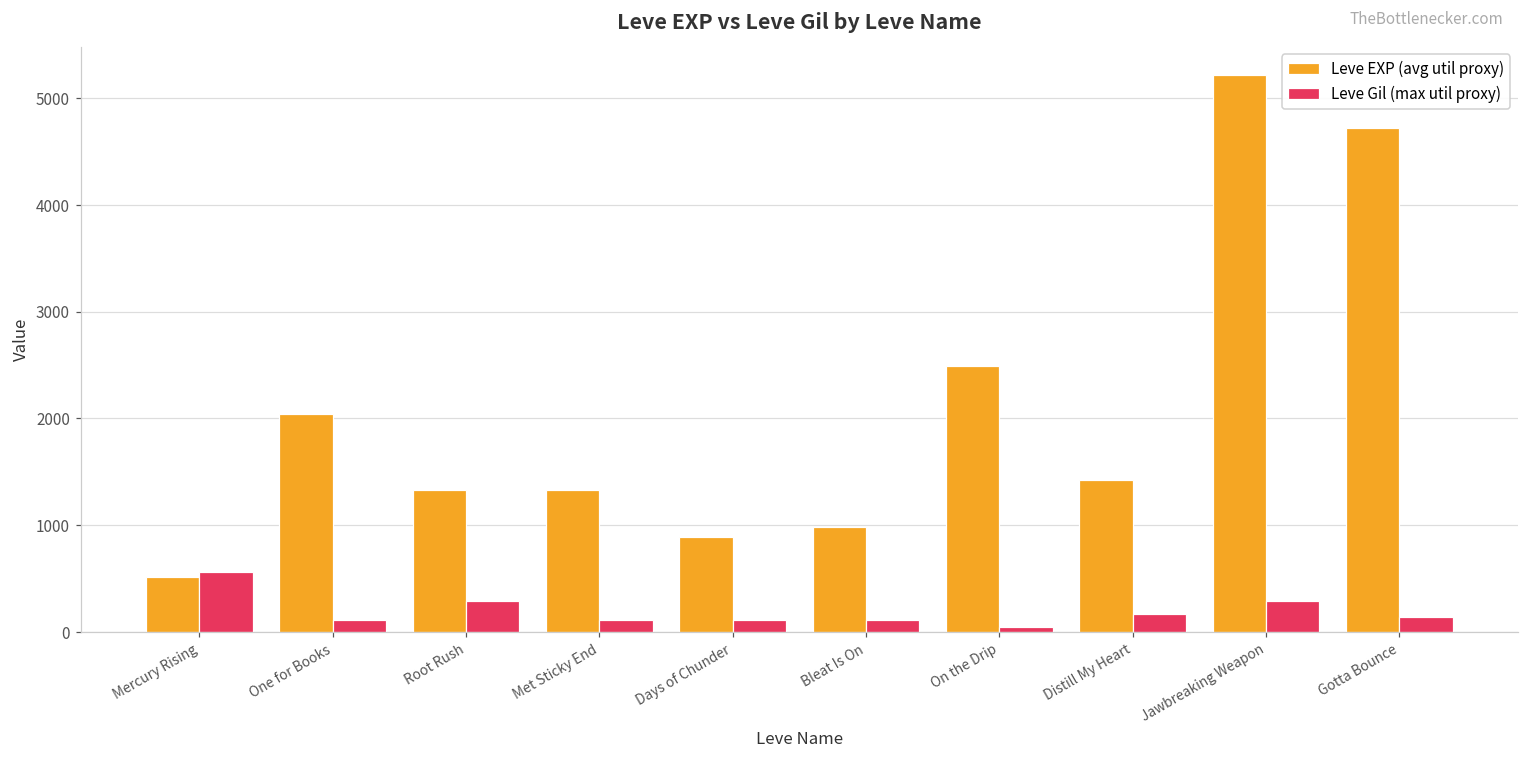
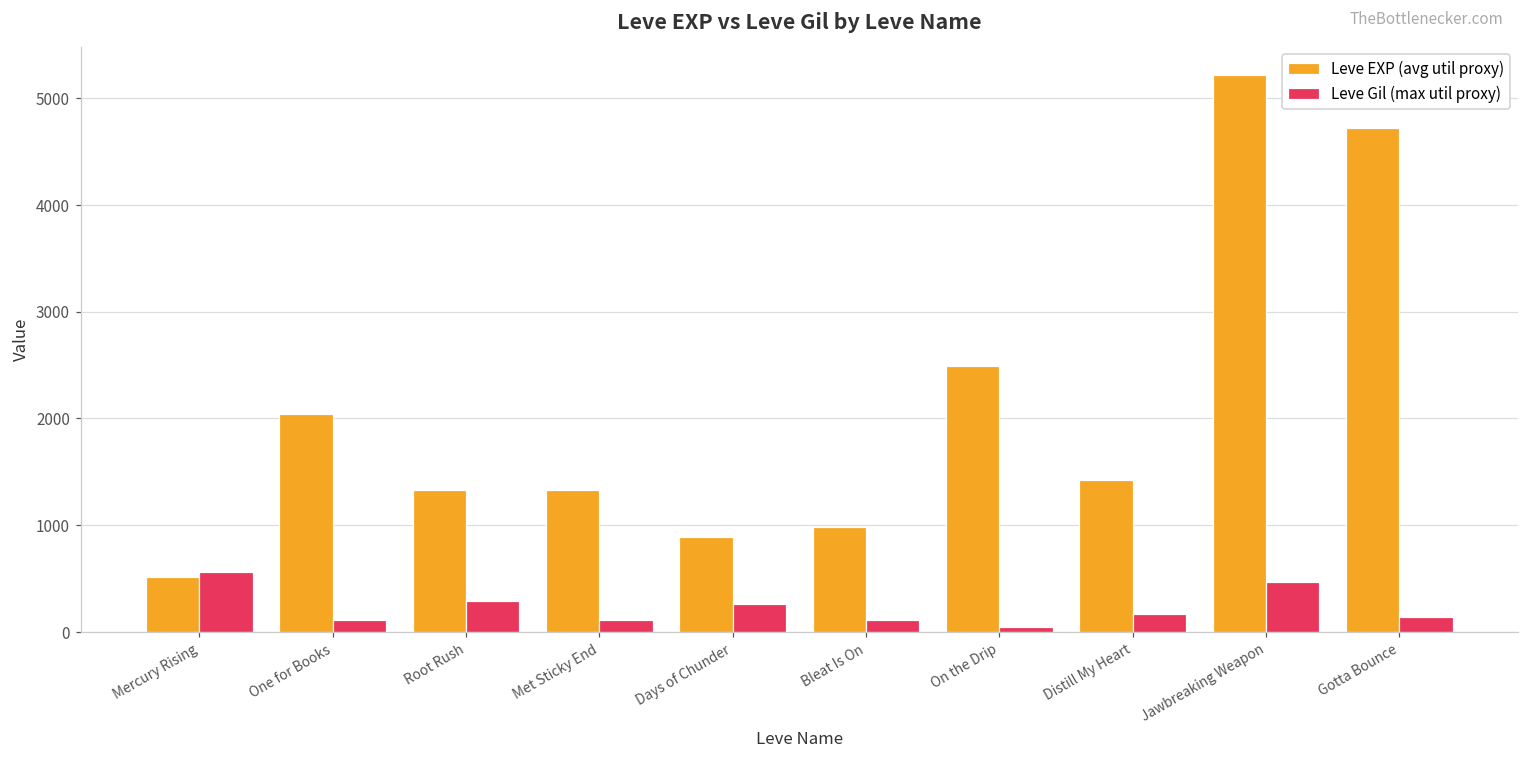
Leve Gil (max util proxy), Days of Chunder: 100 -> 300
Leve Gil (max util proxy), Jawbreaking Weapon: 300 -> 500
